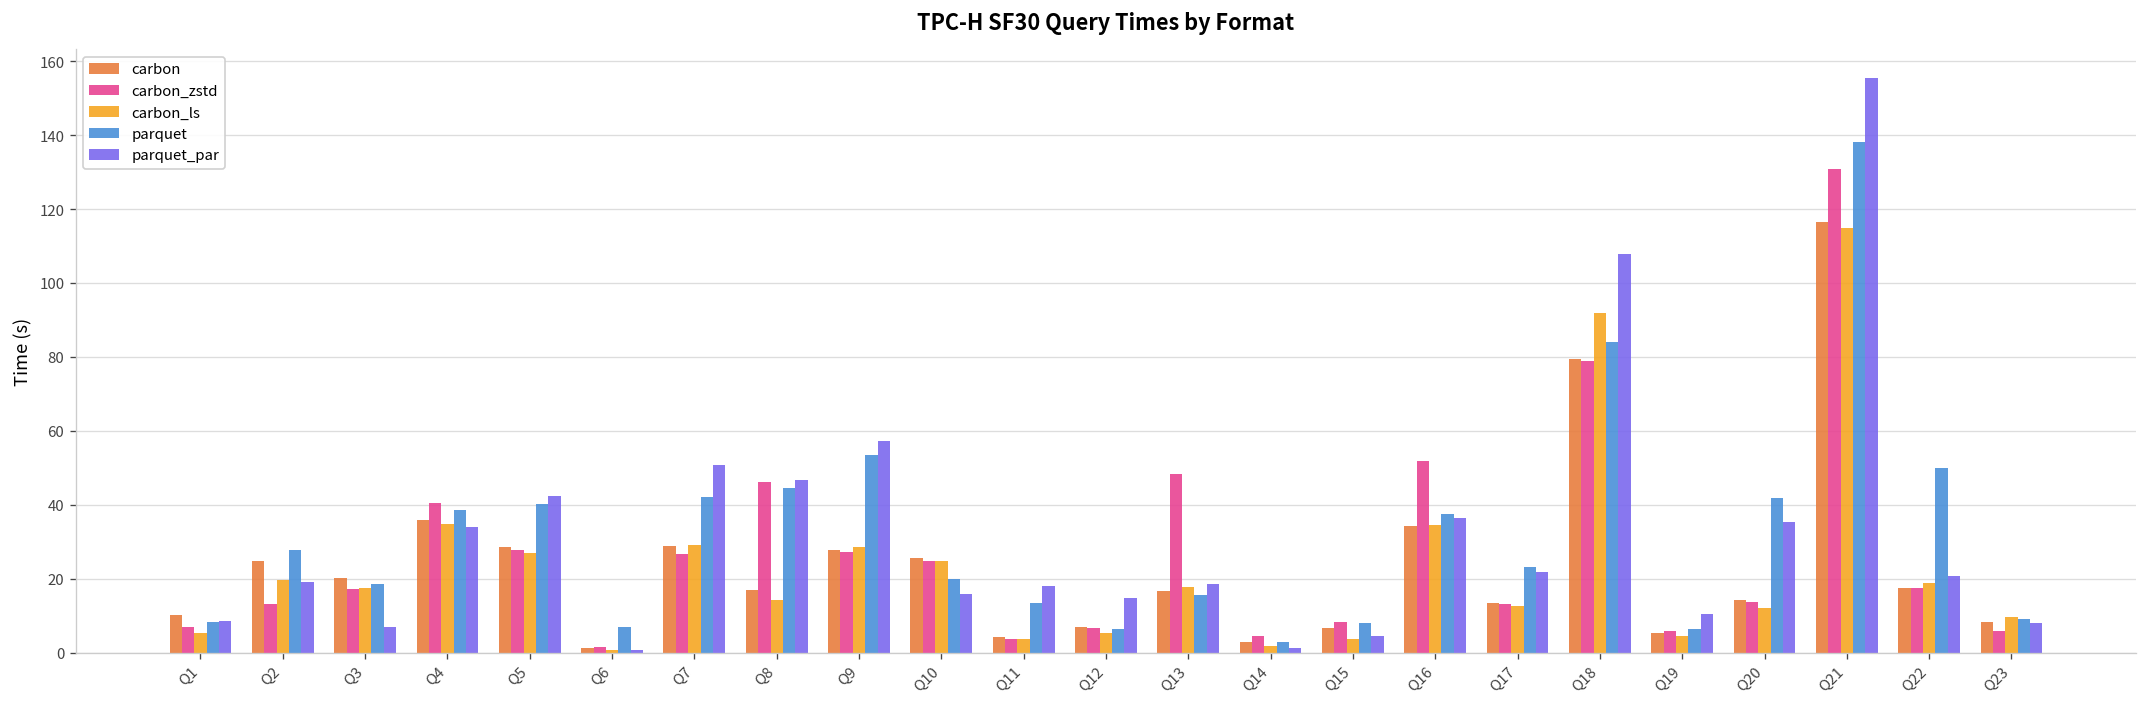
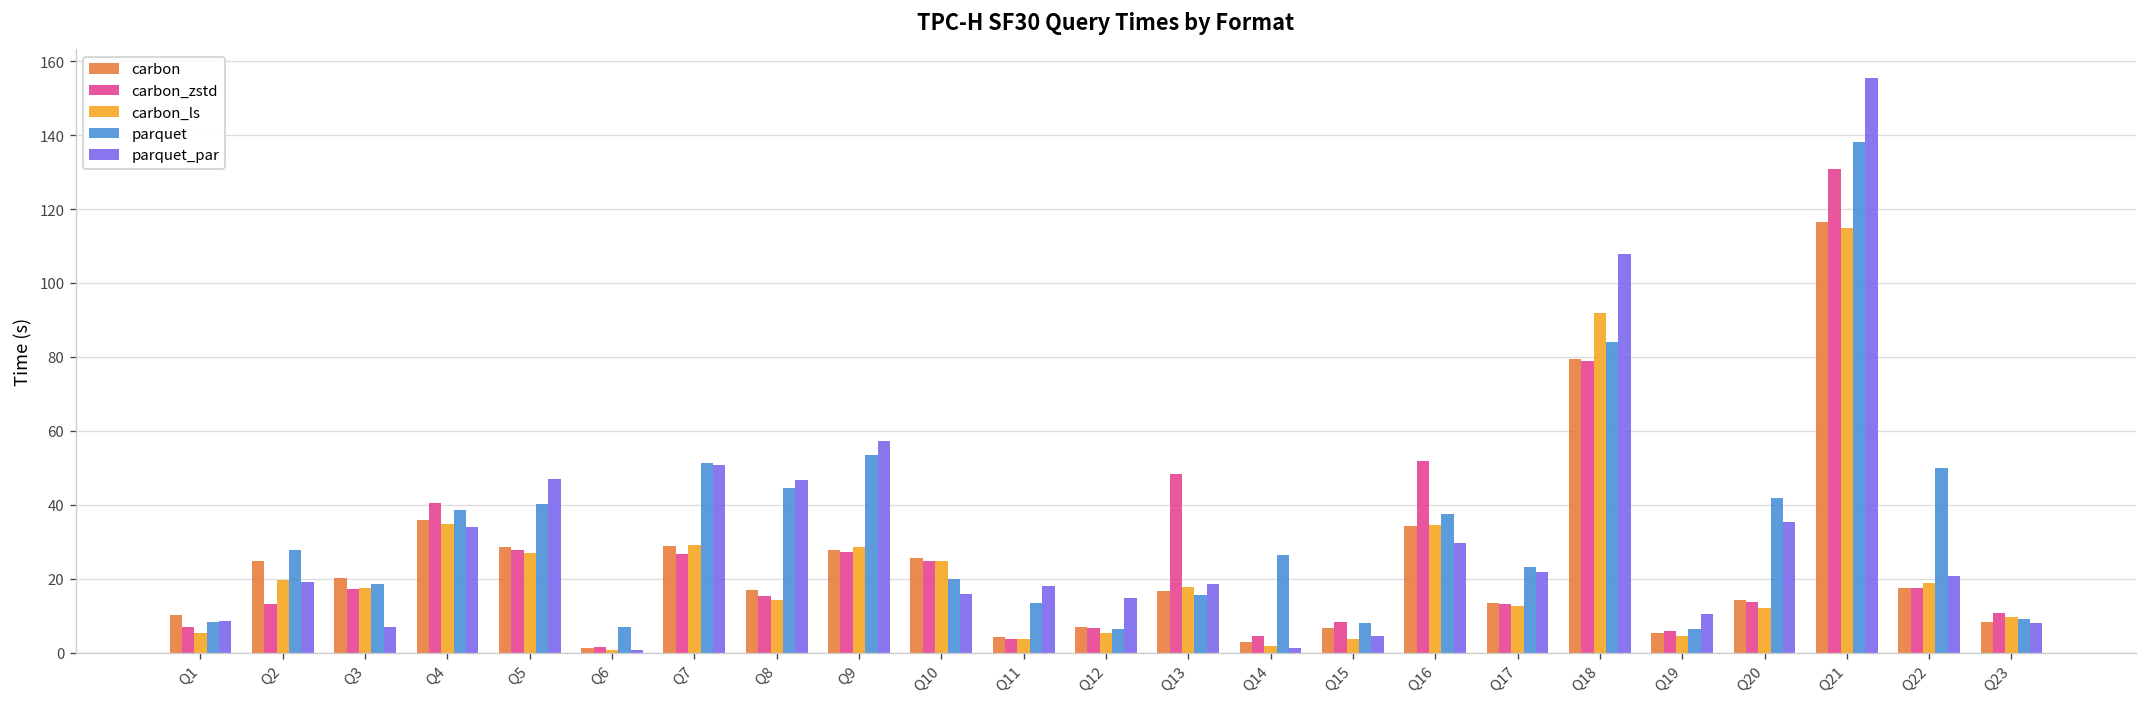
parquet_par, Q5: 42 -> 47
parquet, Q7: 42 -> 51
carbon_zstd, Q8: 46 -> 15
parquet, Q14: 3 -> 26
parquet_par, Q16: 36 -> 30
carbon_zstd, Q23: 6 -> 11
